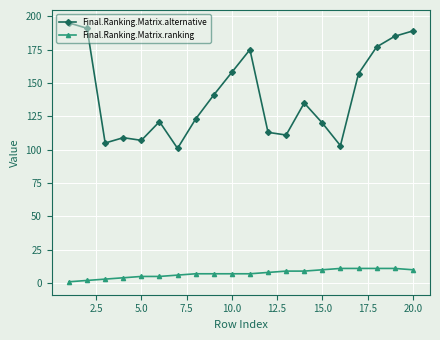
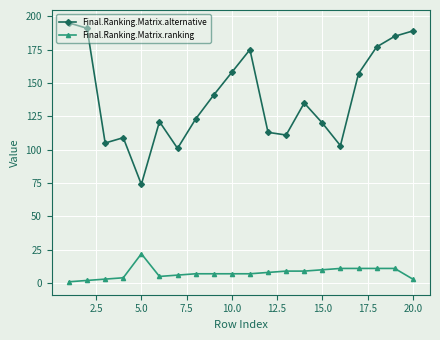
Final.Ranking.Matrix.alternative, 5.0: 107 -> 74
Final.Ranking.Matrix.ranking, 5.0: 5 -> 22
Final.Ranking.Matrix.ranking, 20.0: 10 -> 3
